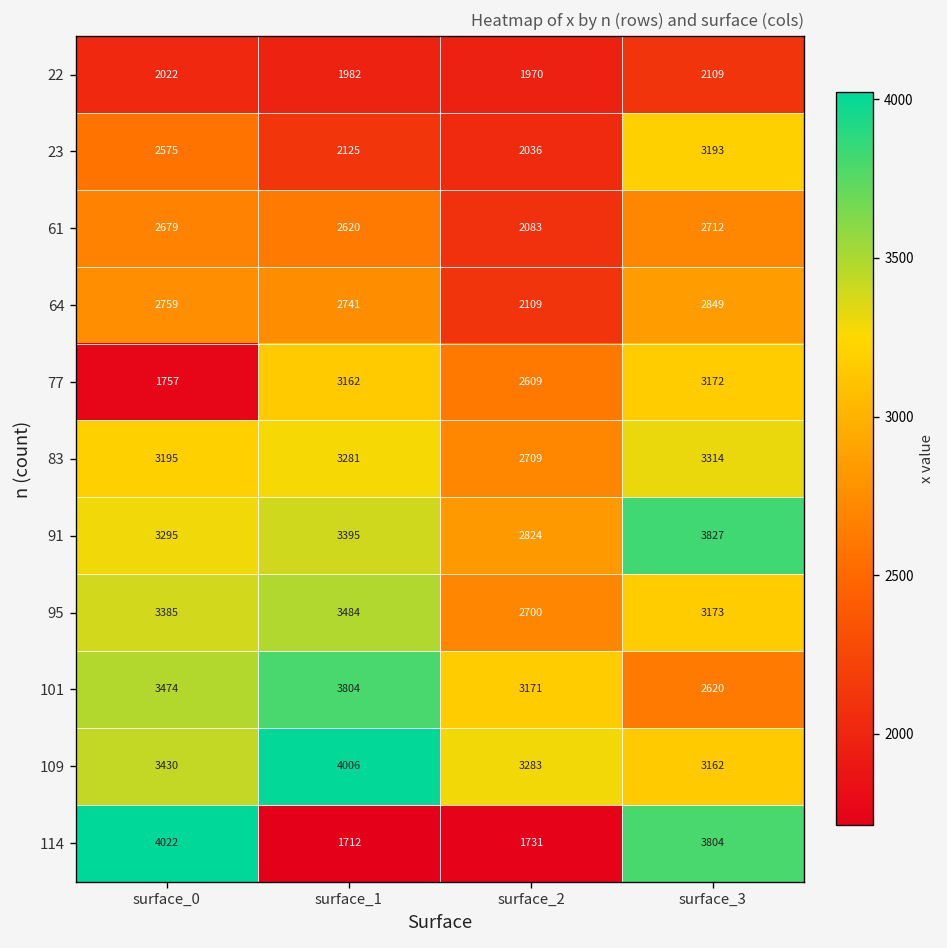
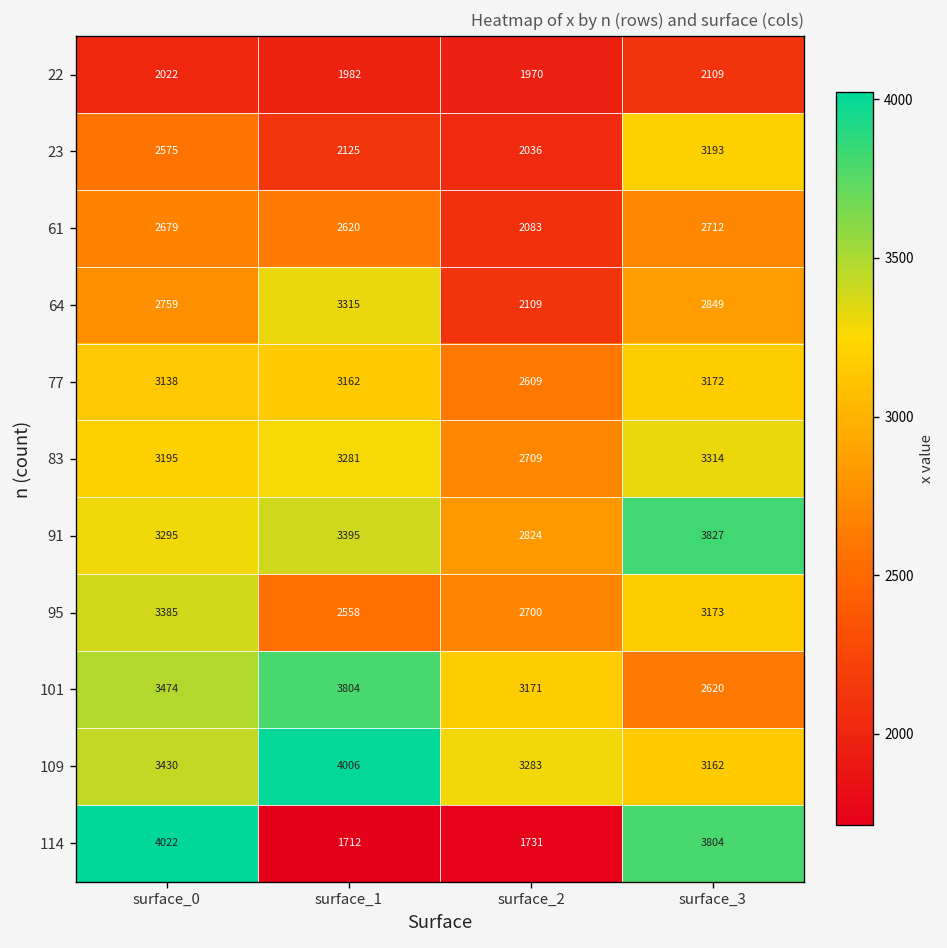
64, surface_1: 2741 -> 3315
77, surface_0: 1757 -> 3138
95, surface_1: 3484 -> 2558
